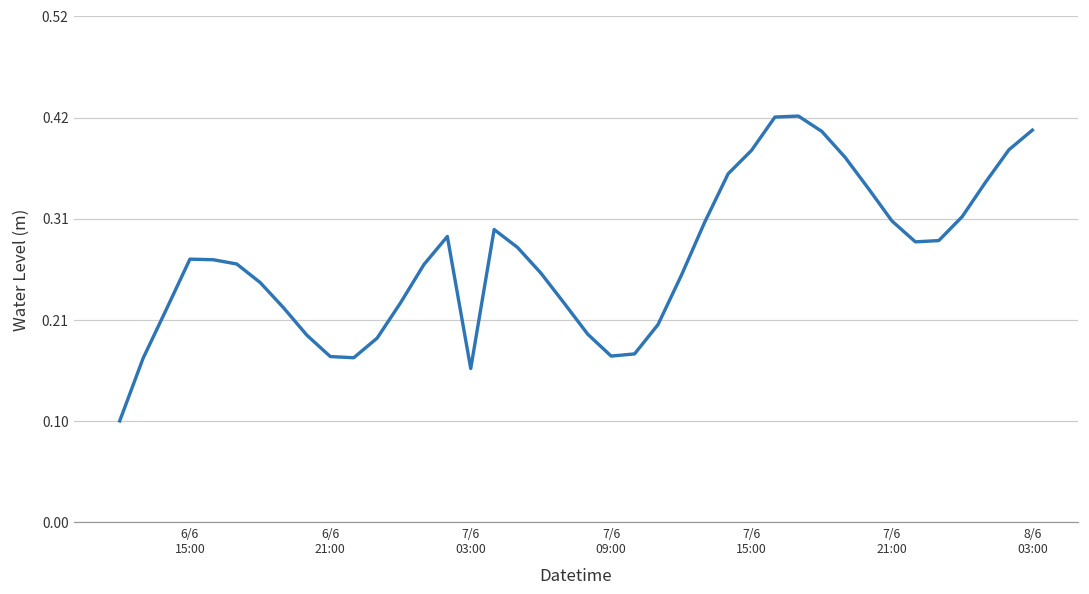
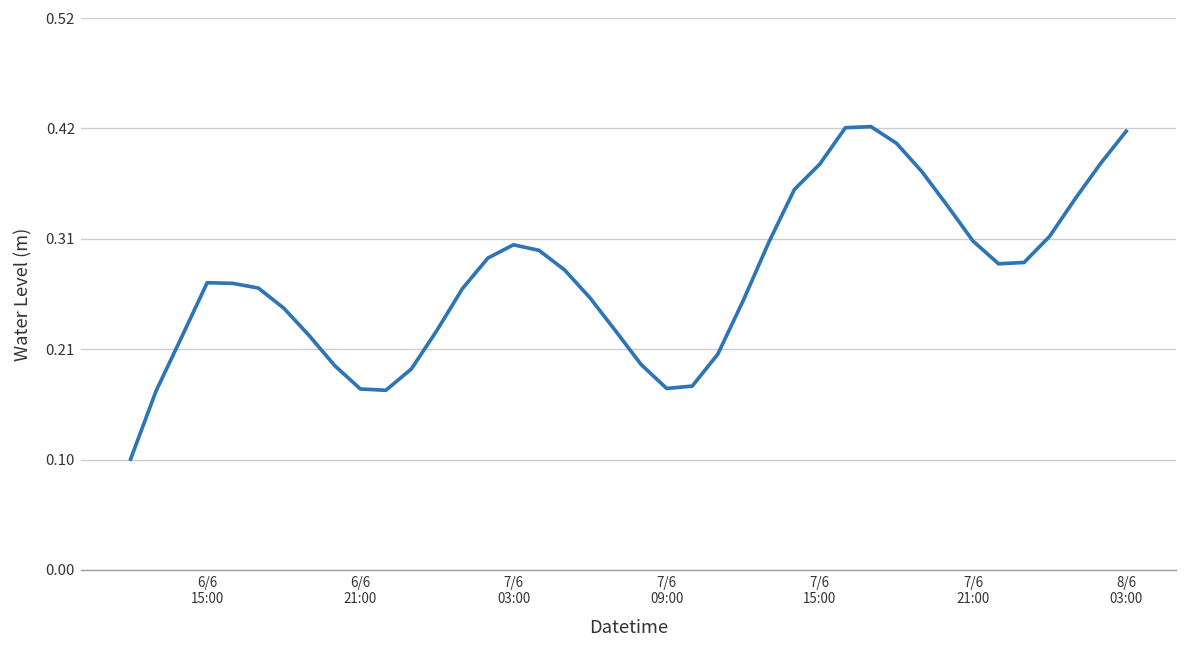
7/6 03:00: 0.16 -> 0.31
8/6 03:00: 0.40 -> 0.41
